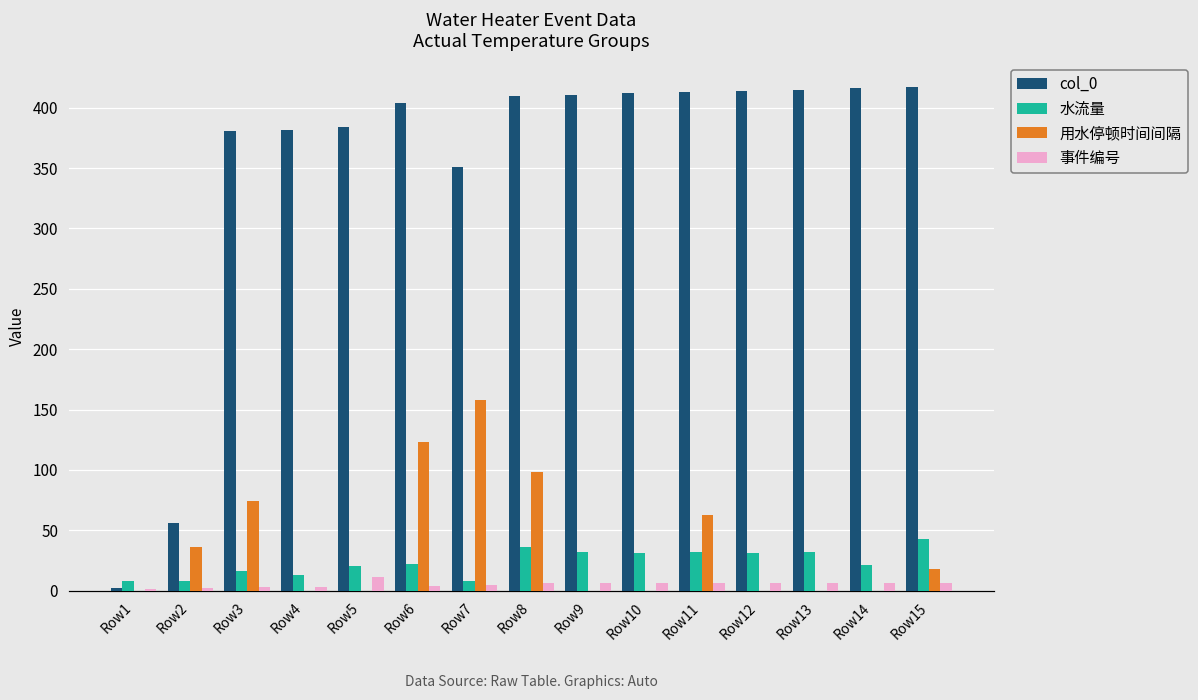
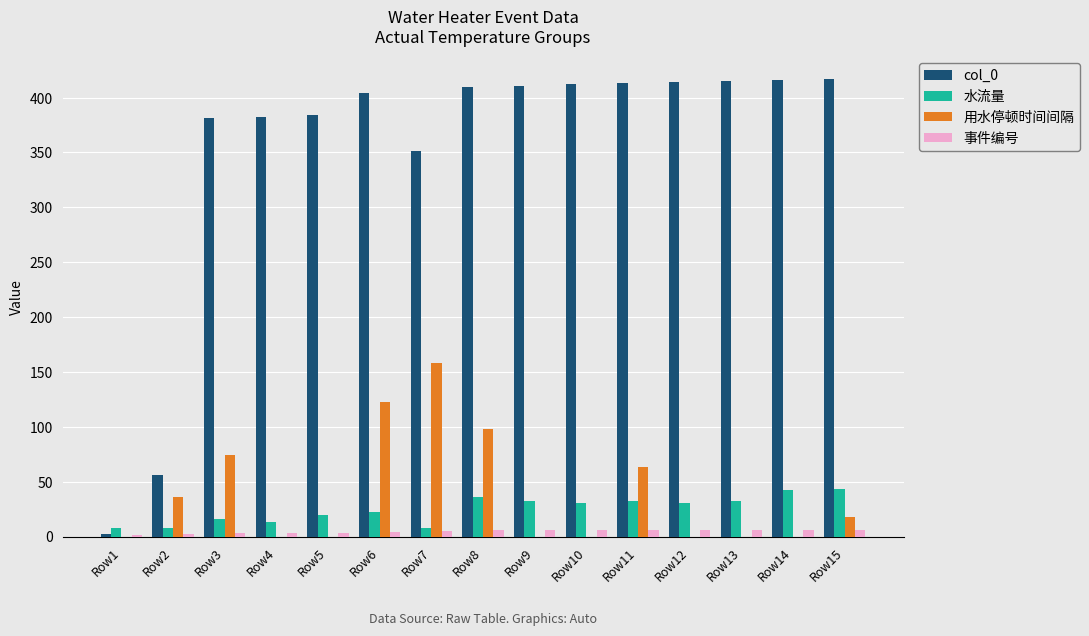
事件编号, Row5: 11 -> 3
水流量, Row14: 21 -> 42
